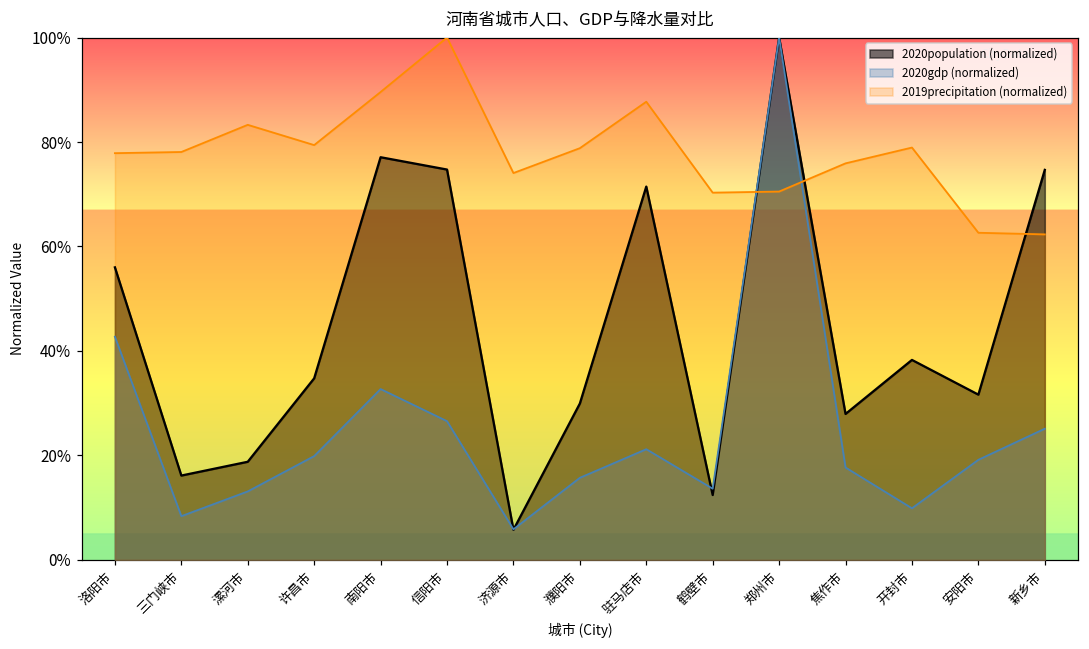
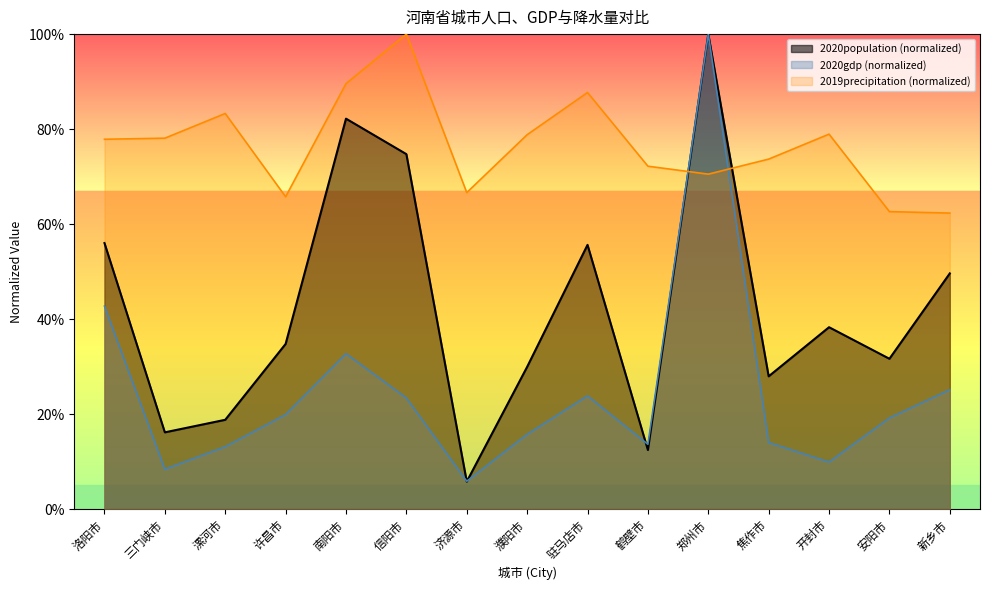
2019precipitation (normalized), 许昌市: 79% -> 66%
2020population (normalized), 南阳市: 77% -> 82%
2020gdp (normalized), 信阳市: 27% -> 23%
2019precipitation (normalized), 济源市: 74% -> 67%
2020population (normalized), 驻马店市: 71% -> 56%
2020gdp (normalized), 驻马店市: 21% -> 24%
2019precipitation (normalized), 鹤壁市: 70% -> 72%
2020gdp (normalized), 焦作市: 18% -> 14%
2019precipitation (normalized), 焦作市: 76% -> 74%
2020population (normalized), 新乡市: 75% -> 50%
